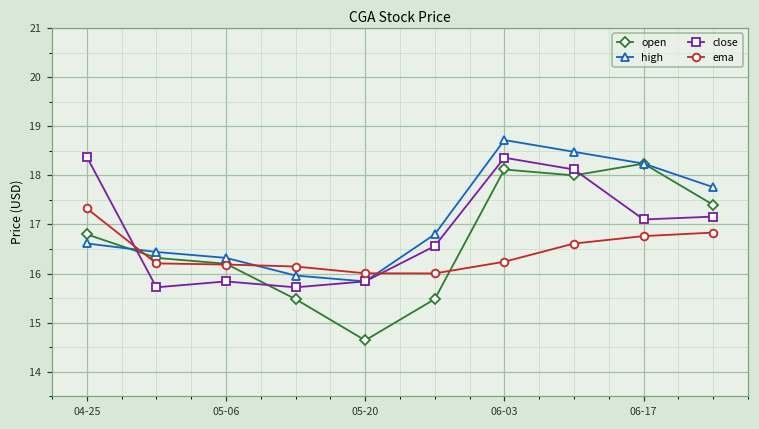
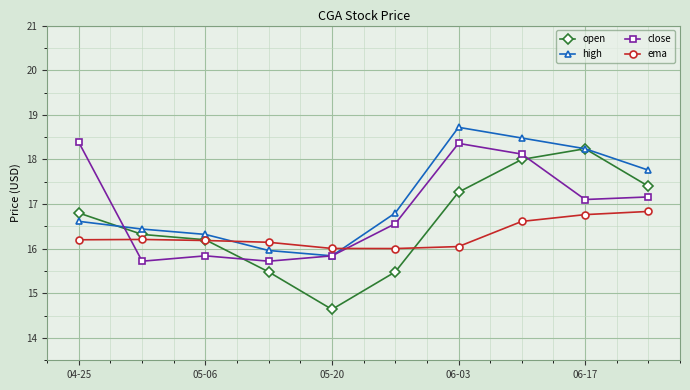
ema, 04-25: 17.3 -> 16.2
open, 06-03: 18.1 -> 17.3
ema, 06-03: 16.2 -> 16.0
